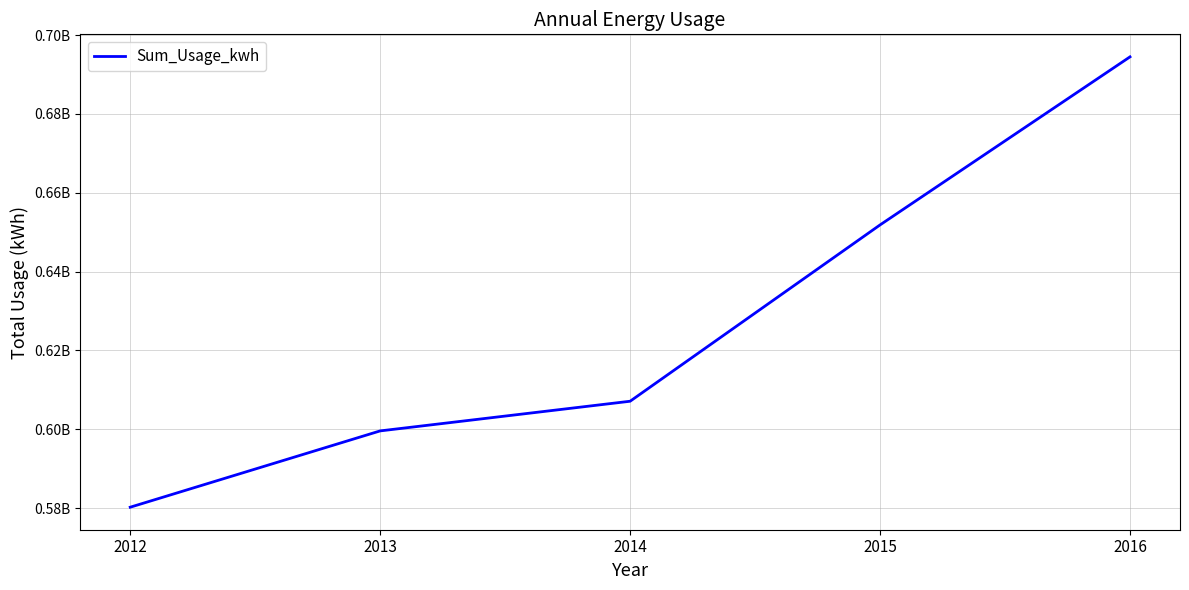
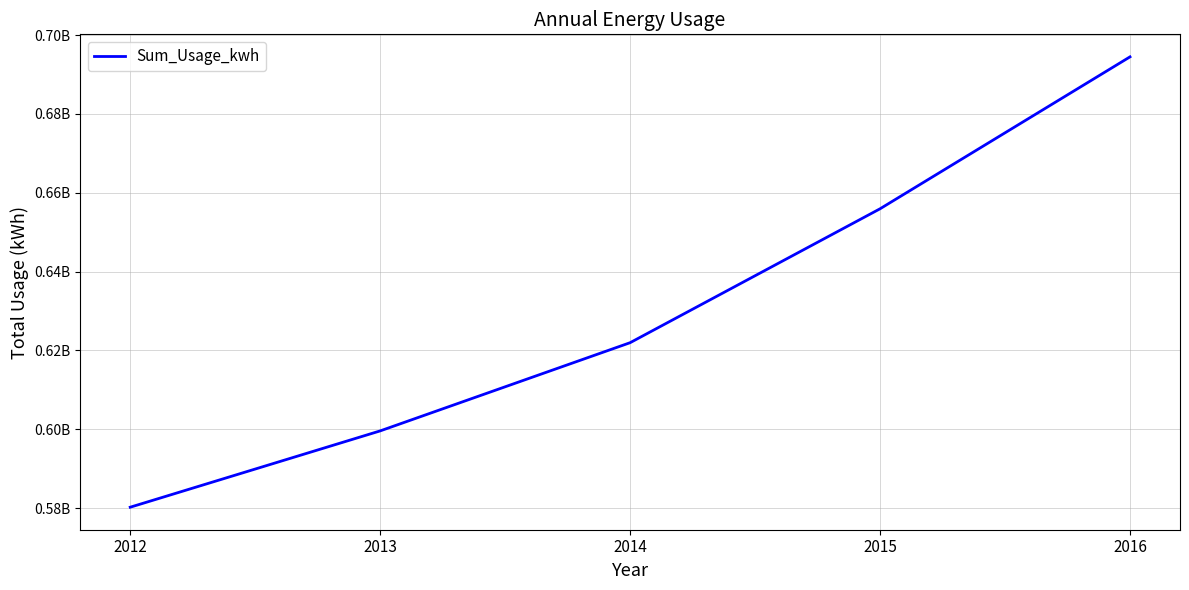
2014: 607000000 -> 622000000
2015: 652000000 -> 656000000
